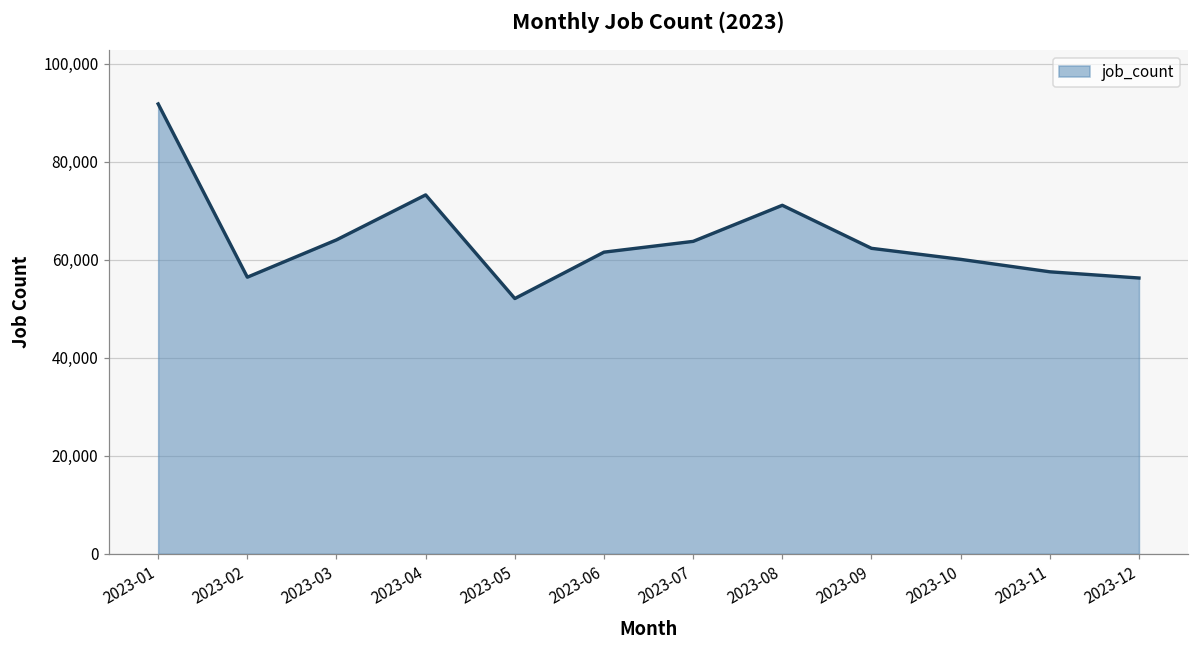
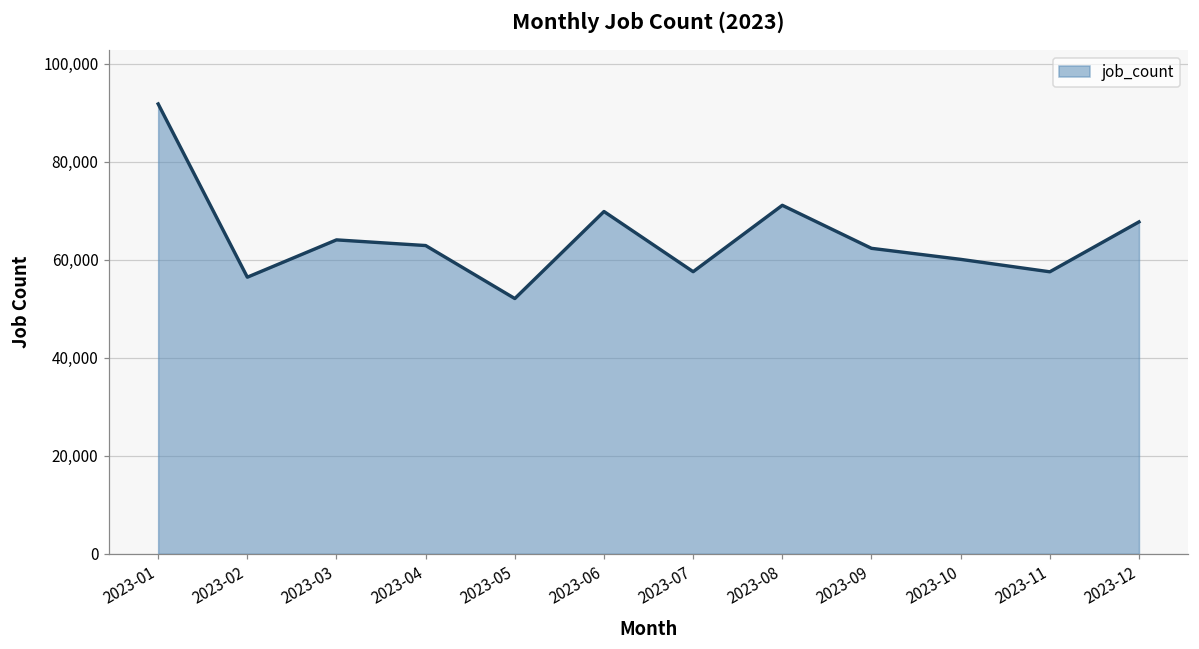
2023-04: 73,000 -> 63,000
2023-06: 62,000 -> 70,000
2023-07: 64,000 -> 58,000
2023-12: 56,000 -> 68,000
